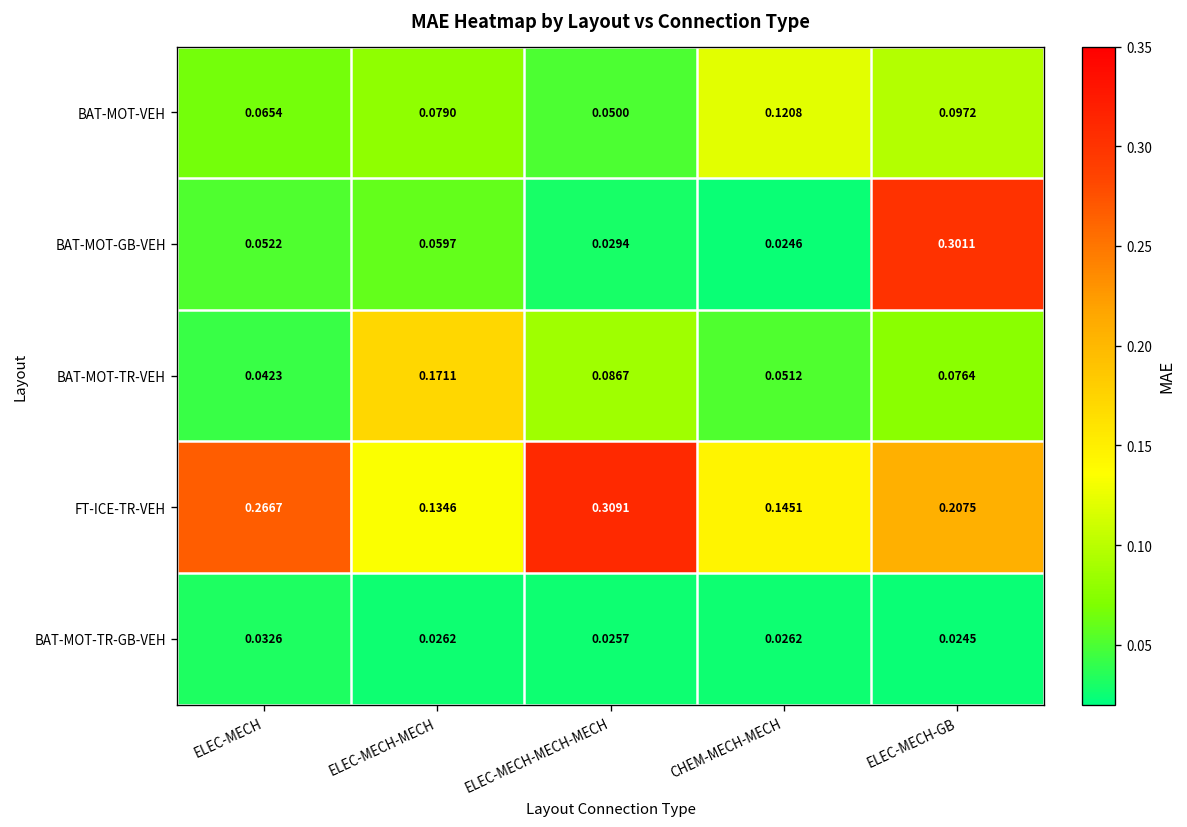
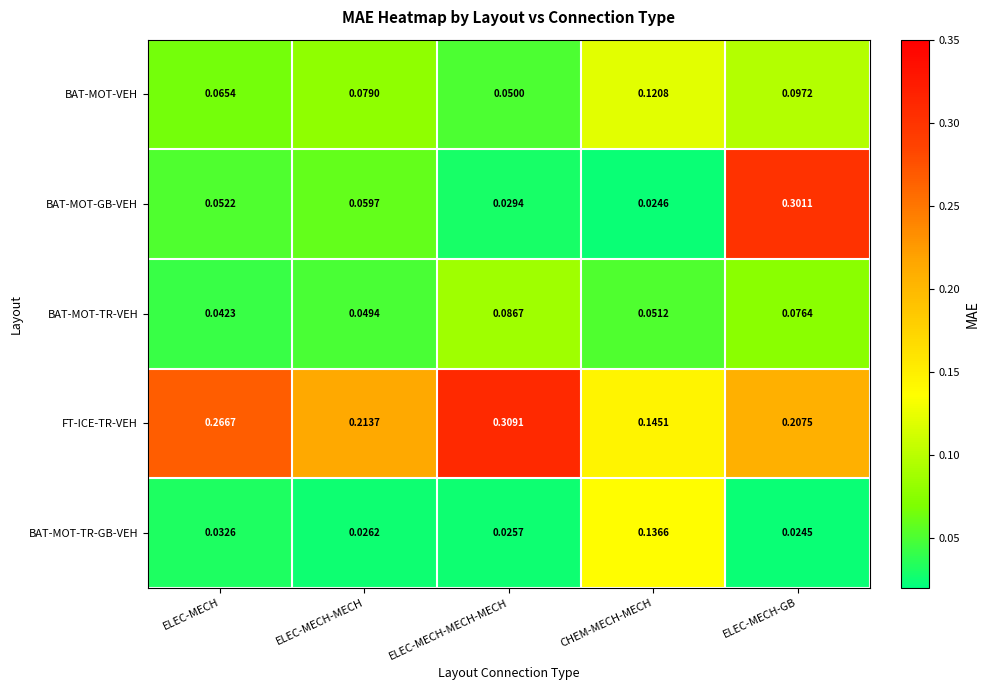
BAT-MOT-TR-VEH, ELEC-MECH-MECH: 0.1711 -> 0.0494
FT-ICE-TR-VEH, ELEC-MECH-MECH: 0.1346 -> 0.2137
BAT-MOT-TR-GB-VEH, CHEM-MECH-MECH: 0.0262 -> 0.1366
